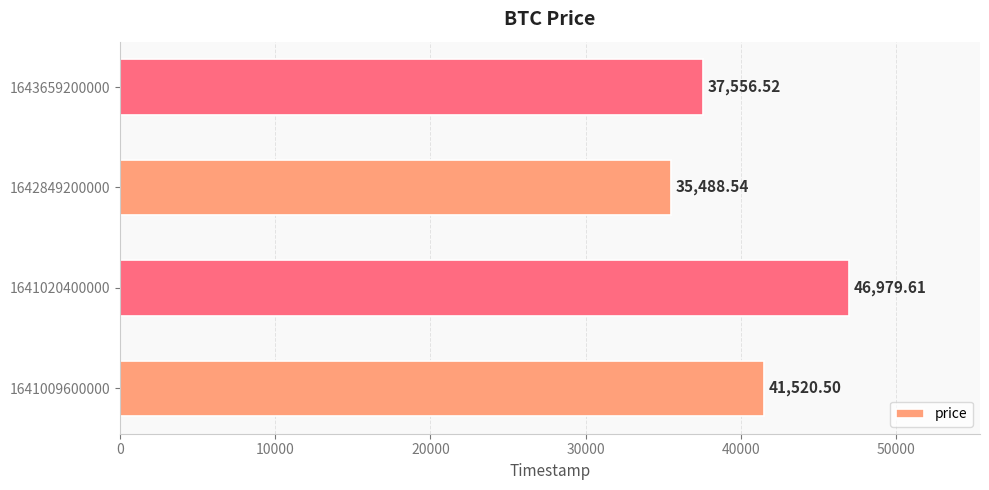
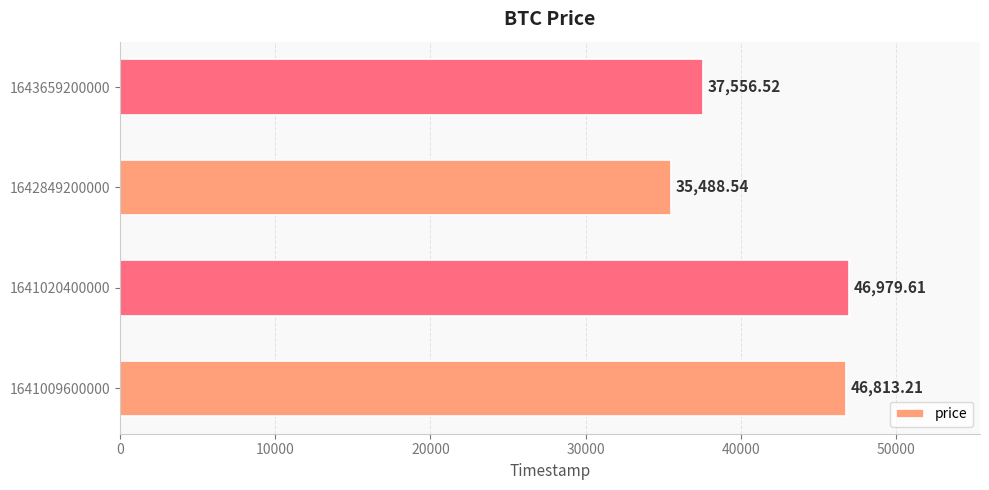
1641009600000: 41,520.50 -> 46,813.21
